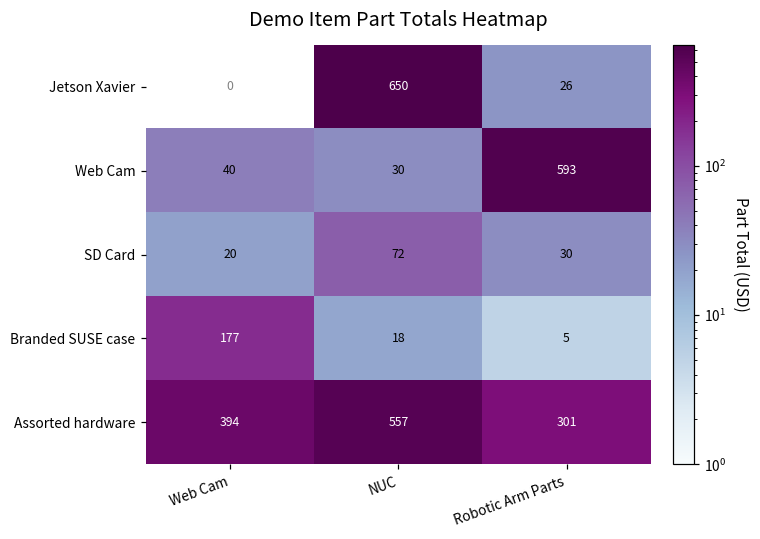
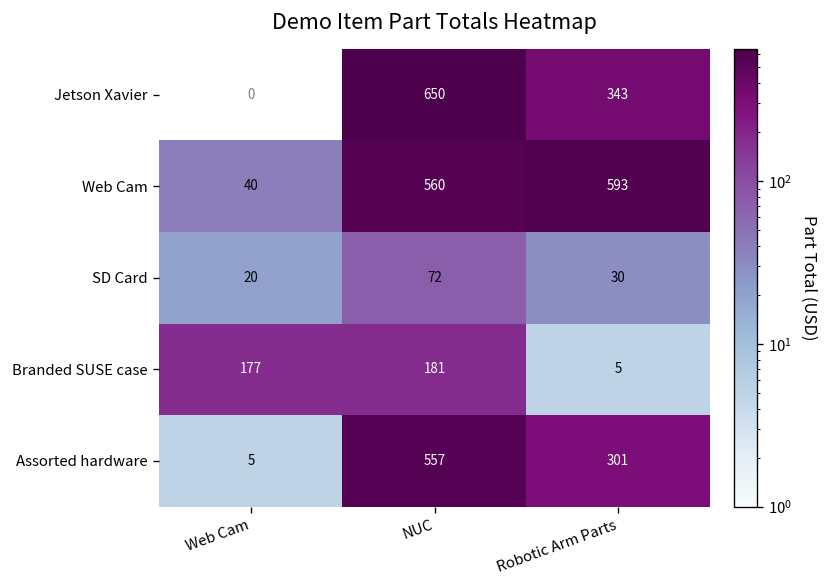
Jetson Xavier, Robotic Arm Parts: 26 -> 343
Web Cam, NUC: 30 -> 560
Branded SUSE case, NUC: 18 -> 181
Assorted hardware, Web Cam: 394 -> 5
